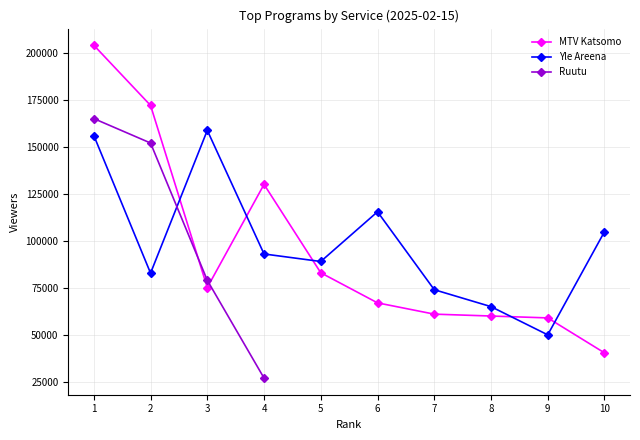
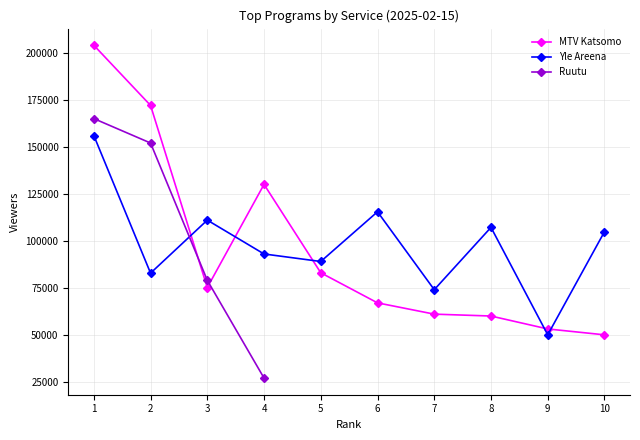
Yle Areena, 3: 159000 -> 111000
Yle Areena, 8: 65000 -> 107000
MTV Katsomo, 9: 59000 -> 53000
MTV Katsomo, 10: 40000 -> 50000
